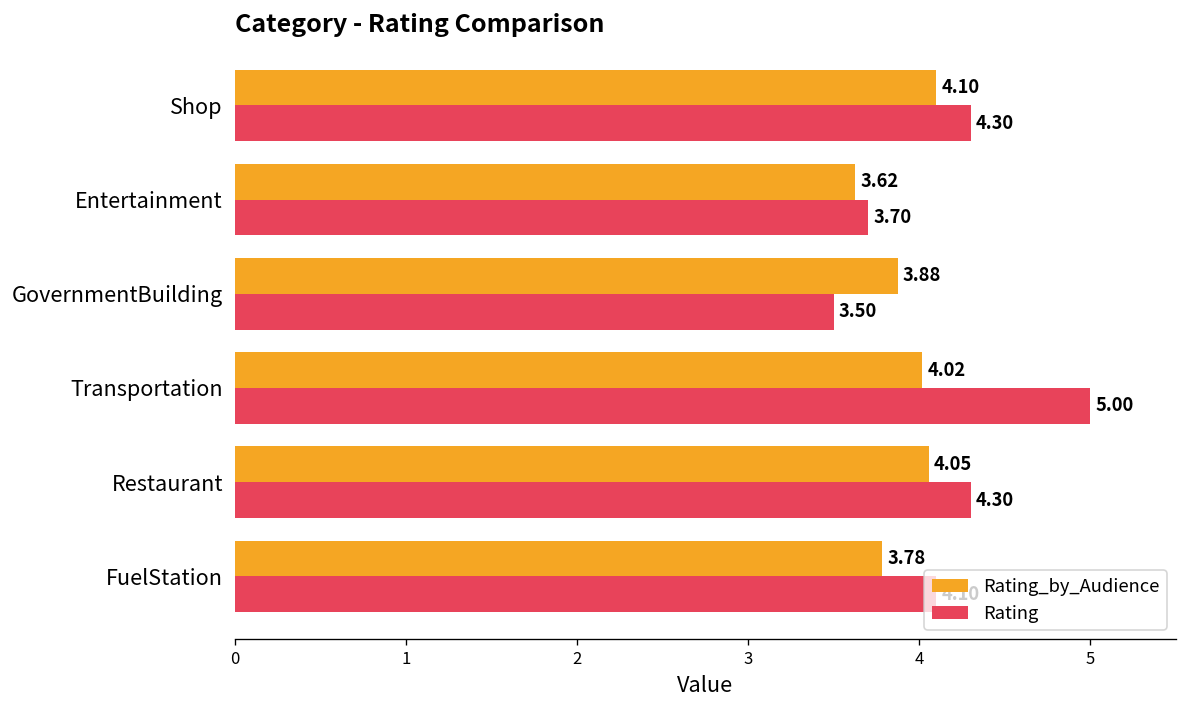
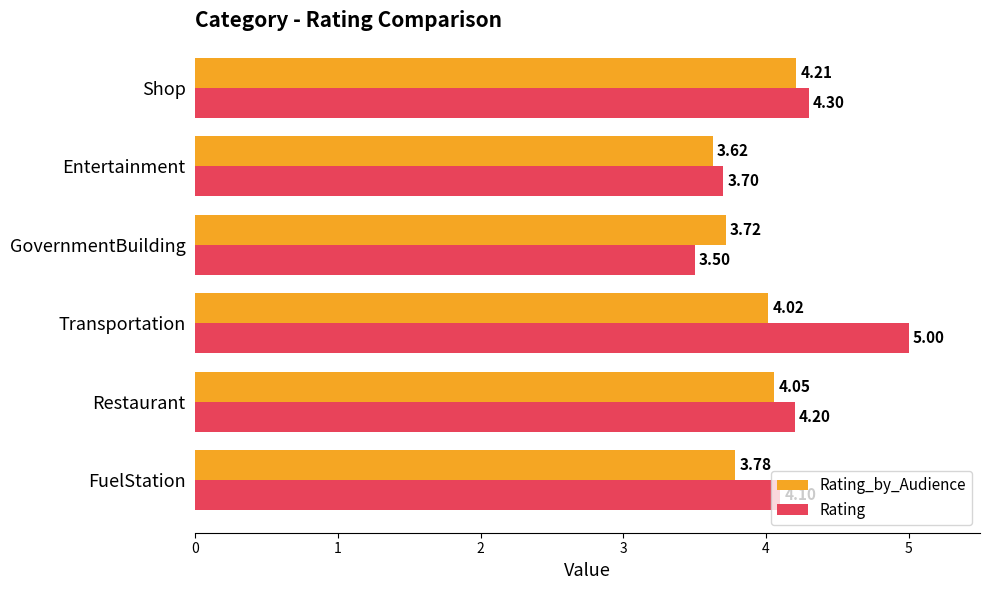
Rating_by_Audience, Shop: 4.10 -> 4.21
Rating_by_Audience, GovernmentBuilding: 3.88 -> 3.72
Rating, Restaurant: 4.30 -> 4.20
